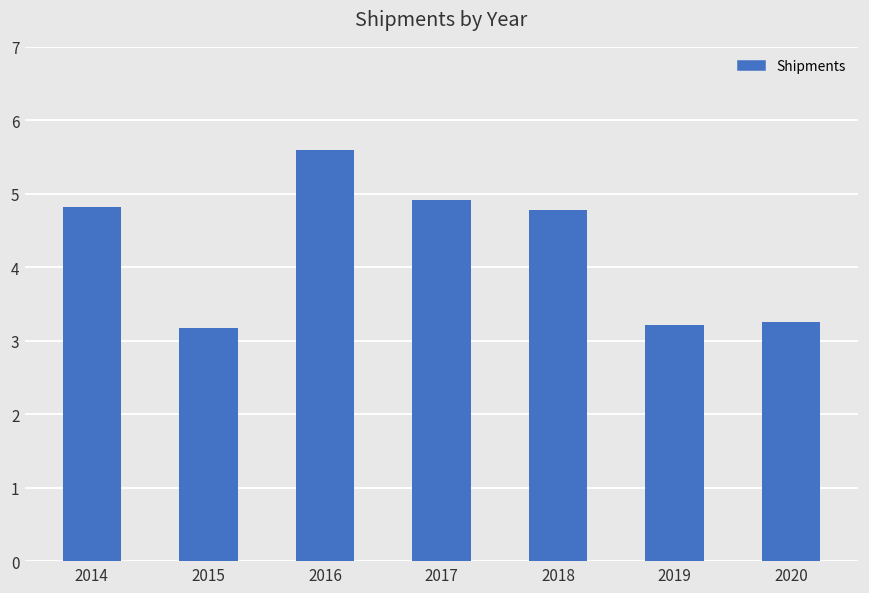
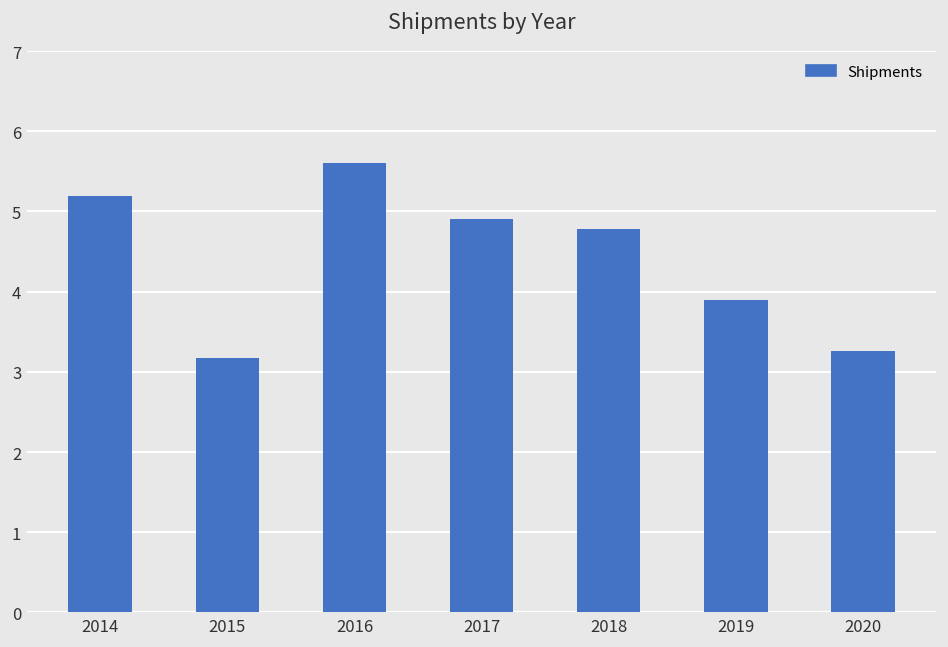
2014: 4.8 -> 5.2
2019: 3.2 -> 3.9
